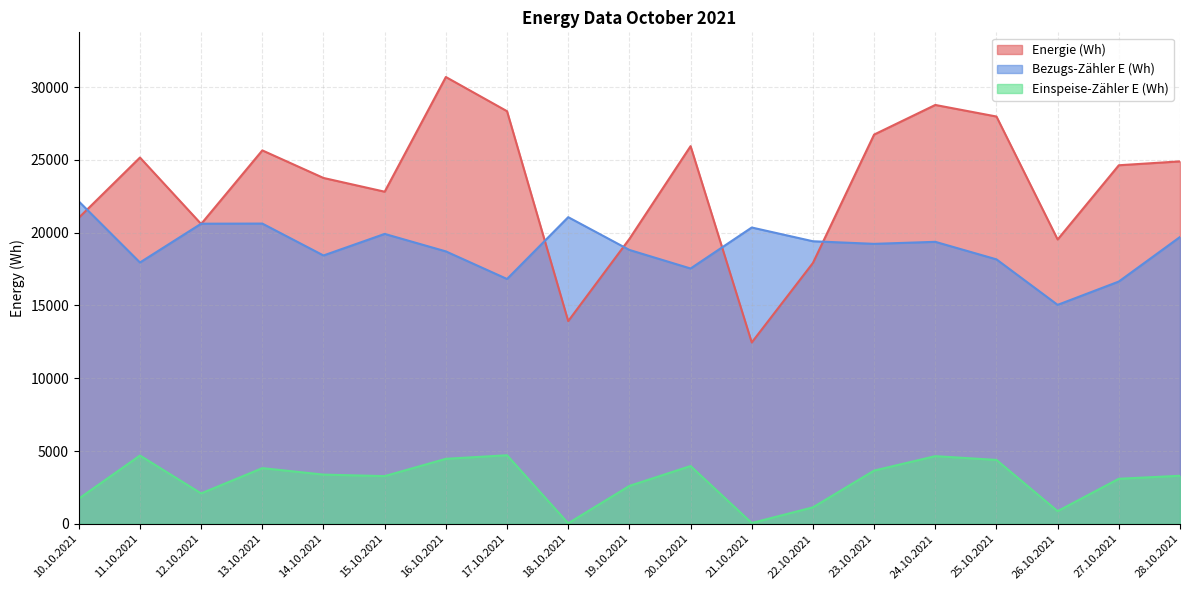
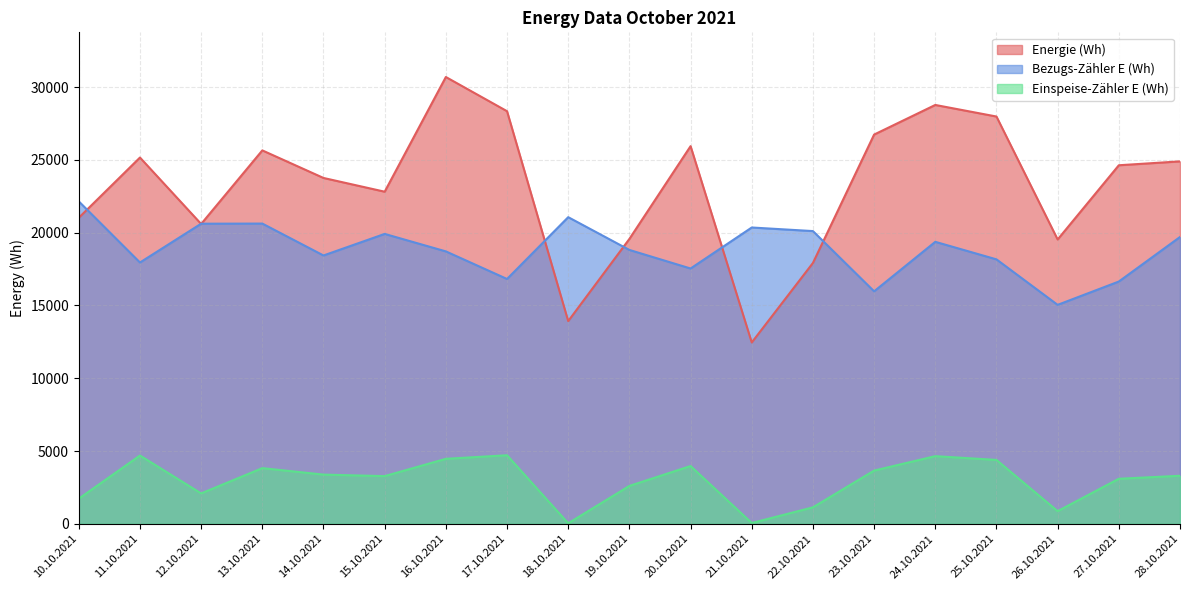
Bezugs-Zähler E (Wh), 22.10.2021: 19400 -> 20100
Bezugs-Zähler E (Wh), 23.10.2021: 19200 -> 16000
